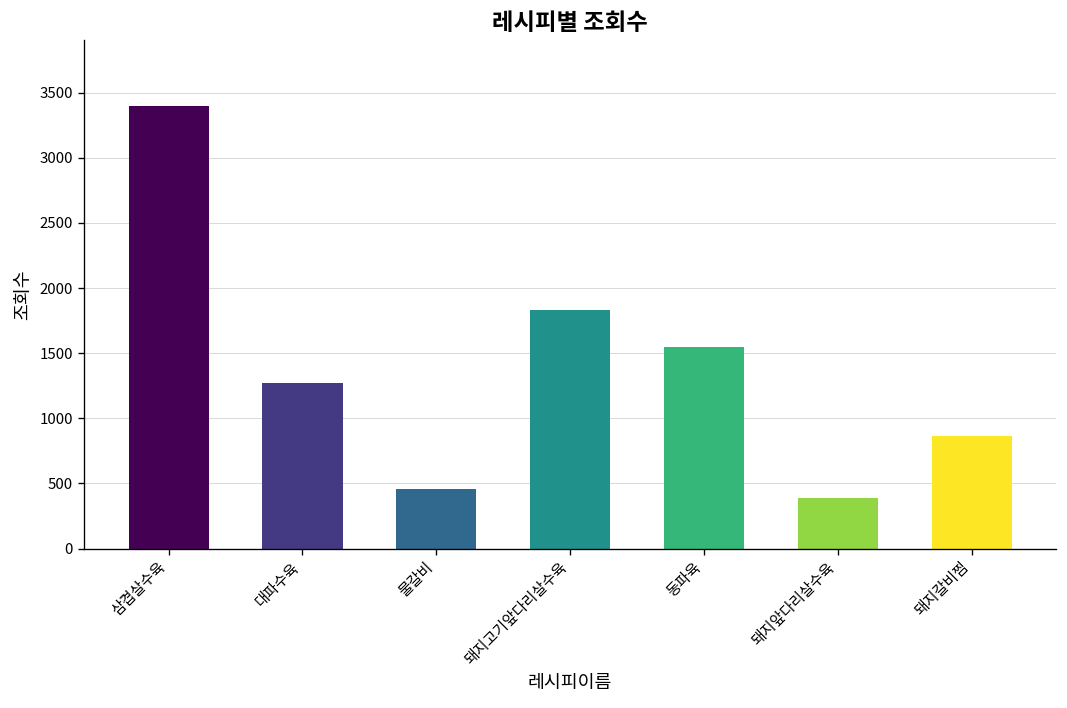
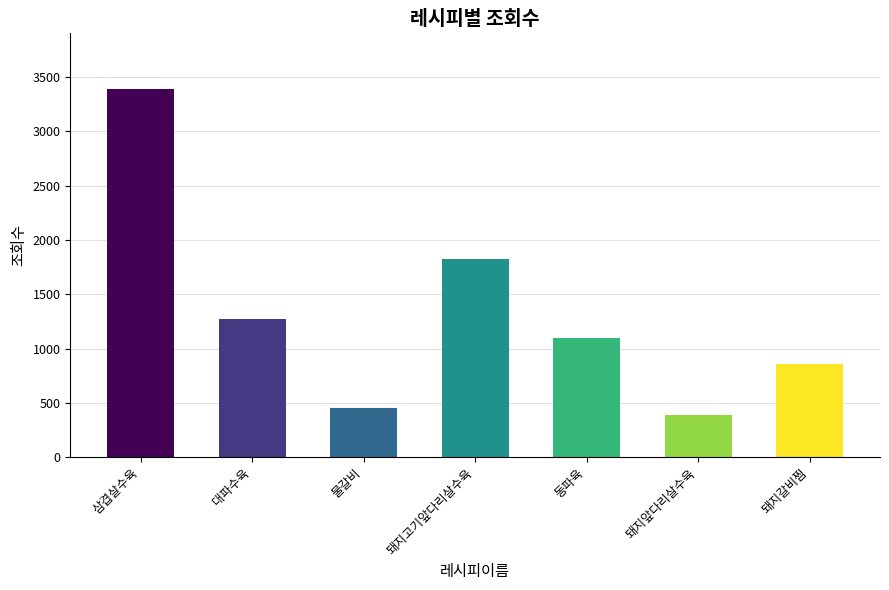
동파육: 1550 -> 1100
